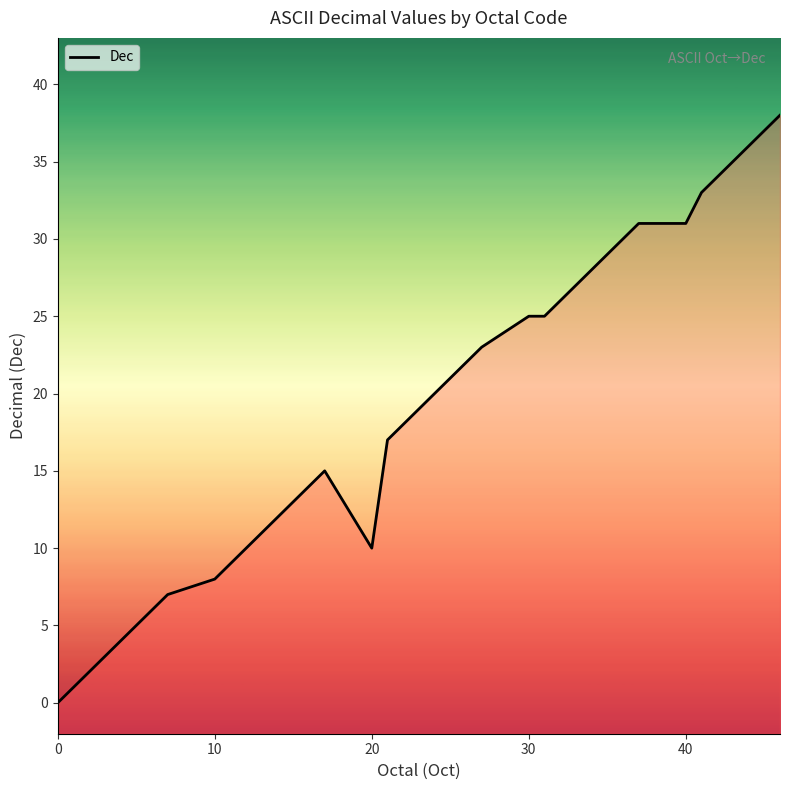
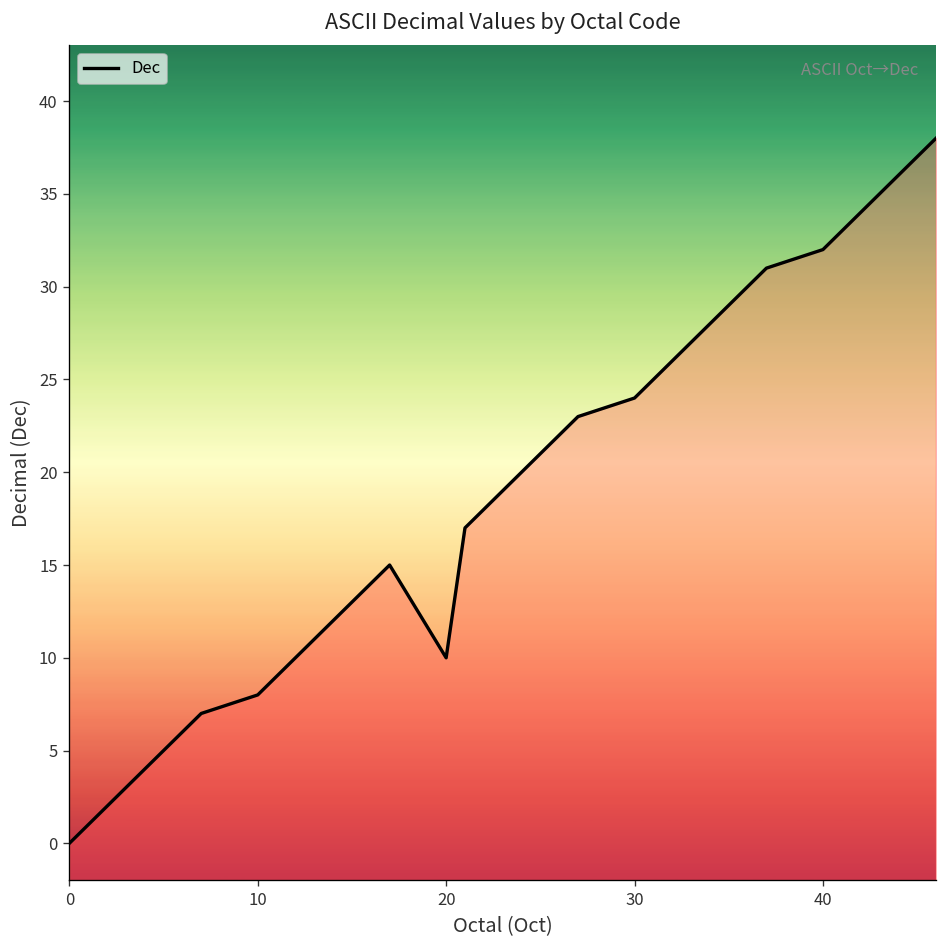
30: 25 -> 24
40: 31 -> 32
